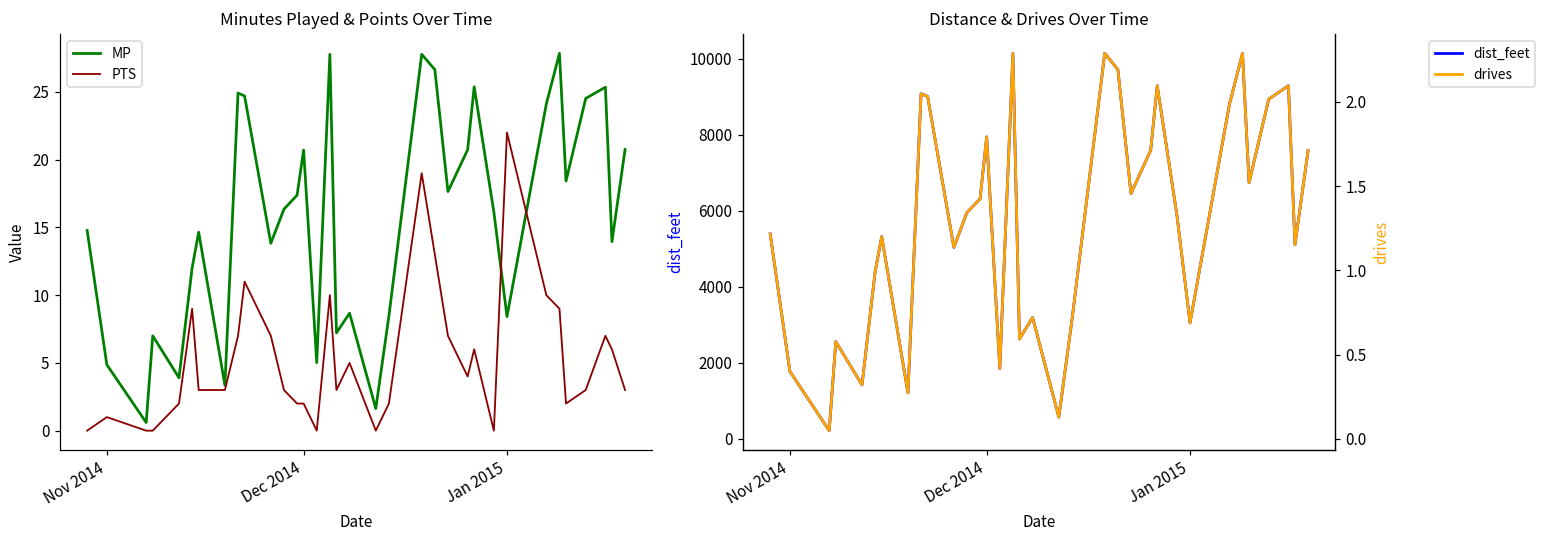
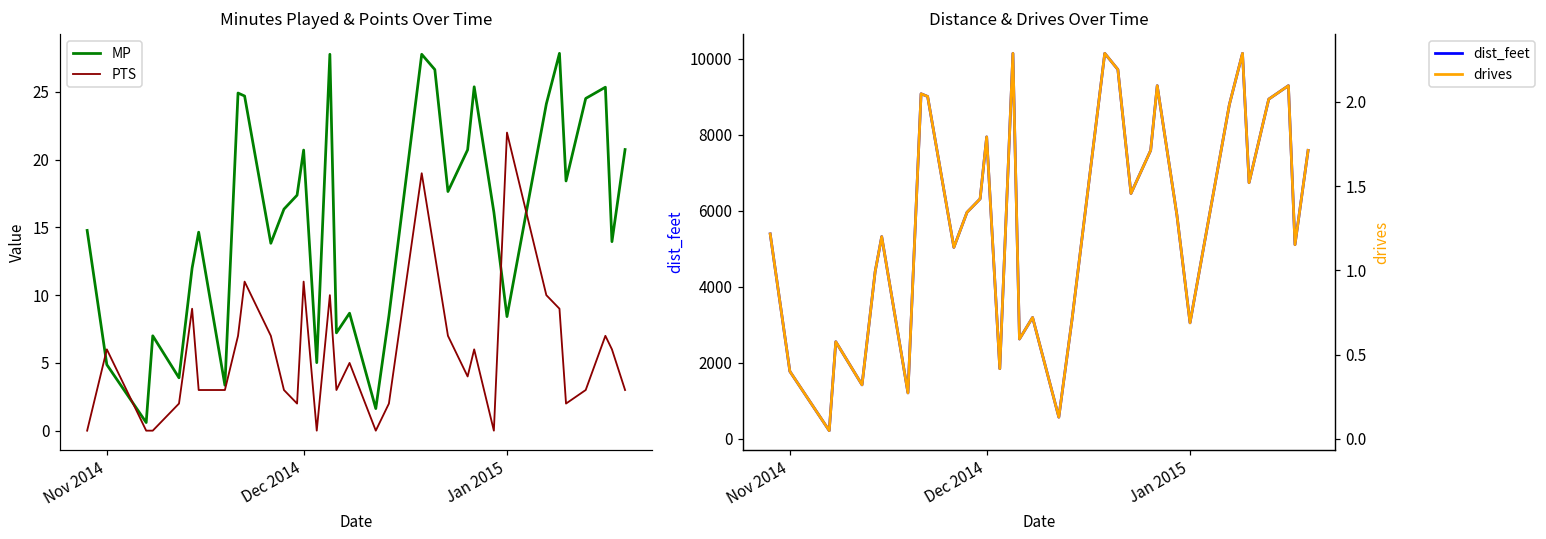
Minutes Played & Points Over Time, PTS, Nov 2014: 1 -> 6
Minutes Played & Points Over Time, PTS, Dec 2014: 2 -> 11
